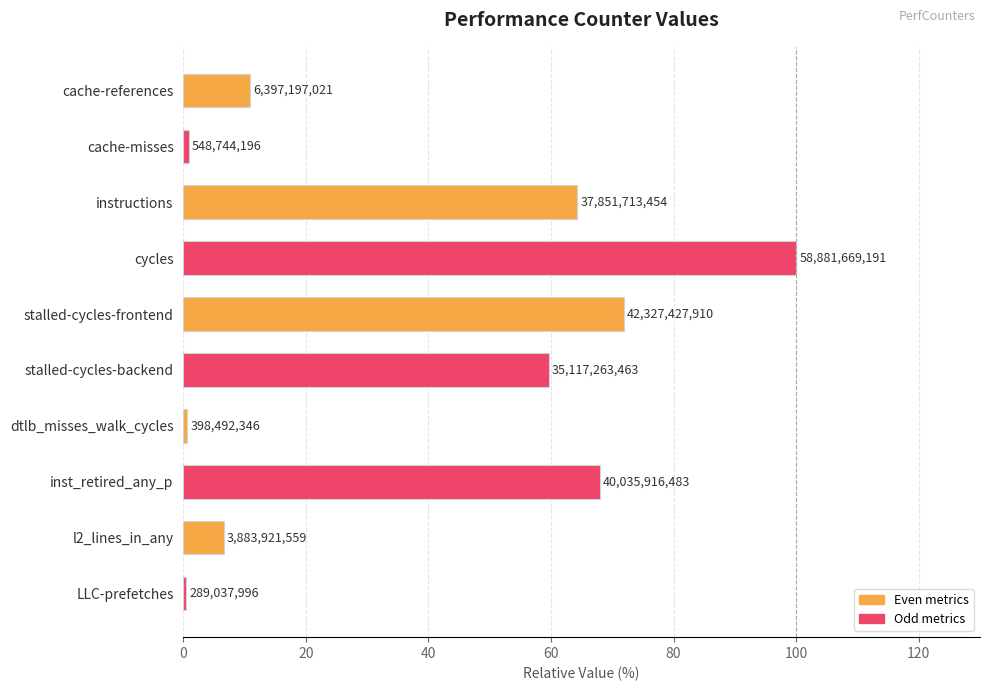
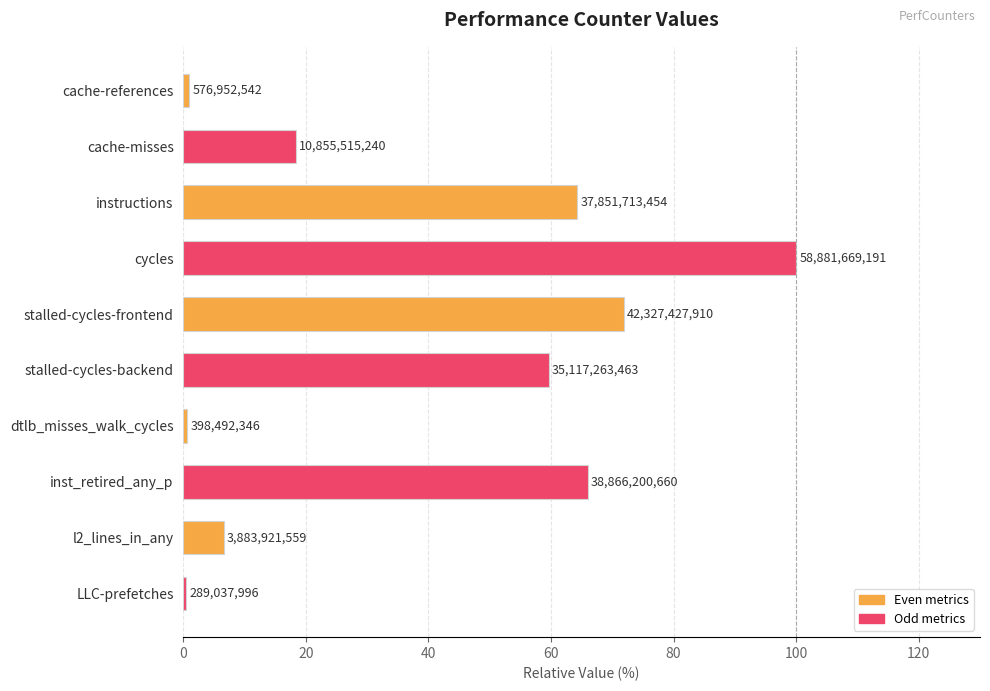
cache-references: 6,397,197,021 -> 576,952,542
cache-misses: 548,744,196 -> 10,855,515,240
inst_retired_any_p: 40,035,916,483 -> 38,866,200,660
